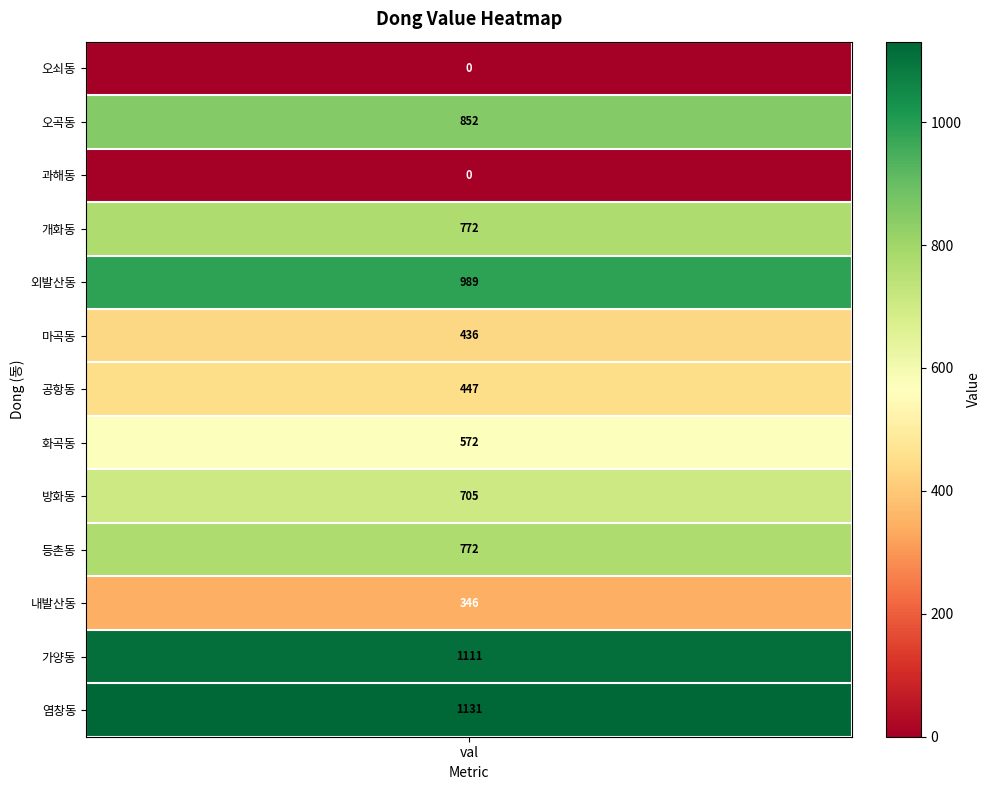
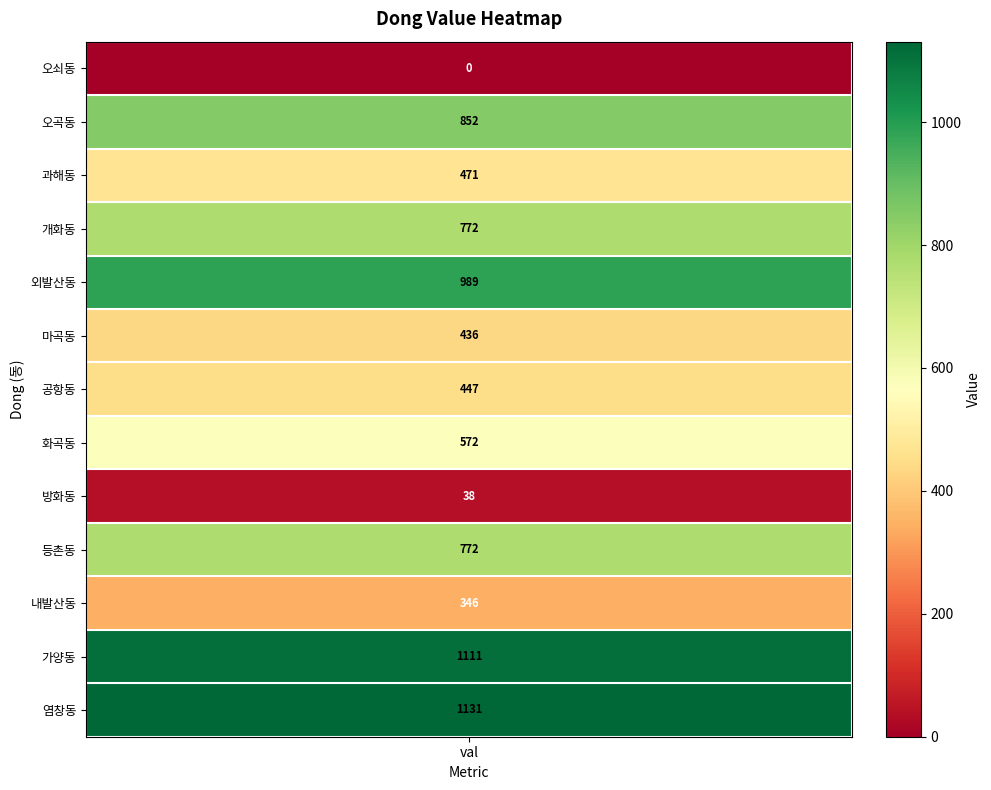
과해동, val: 0 -> 471
방화동, val: 705 -> 38
